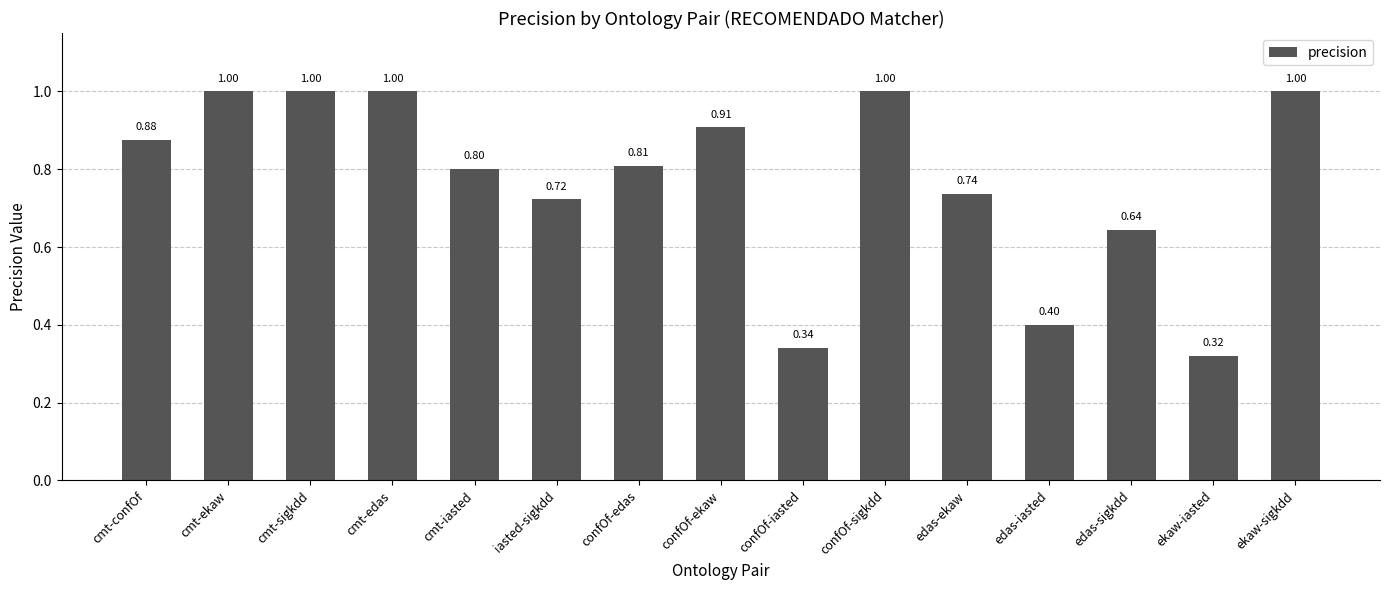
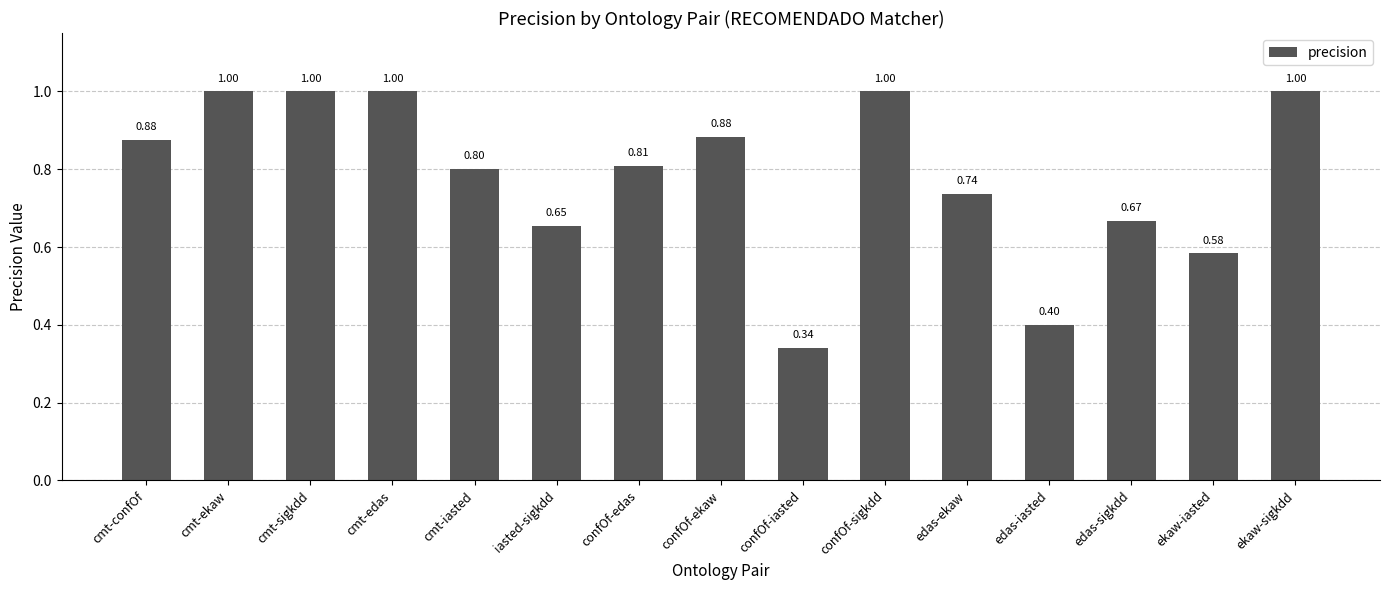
iasted-sigkdd: 0.72 -> 0.65
confOf-ekaw: 0.91 -> 0.88
edas-sigkdd: 0.64 -> 0.67
ekaw-iasted: 0.32 -> 0.58
